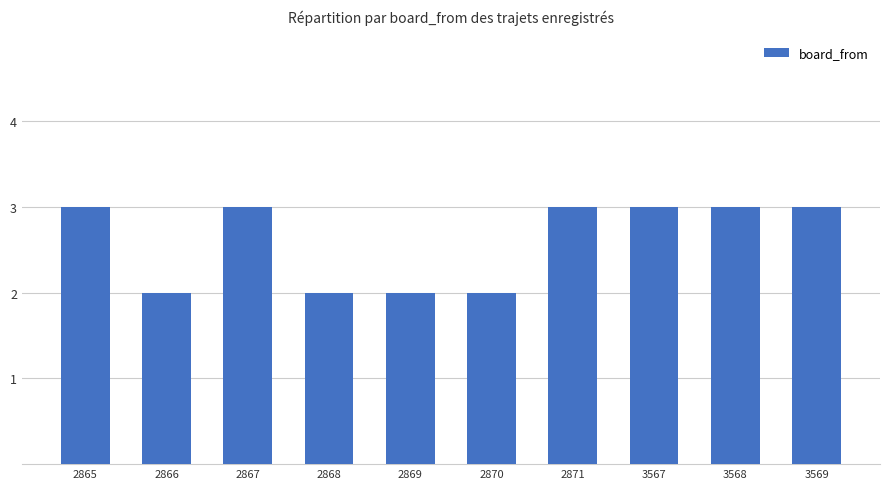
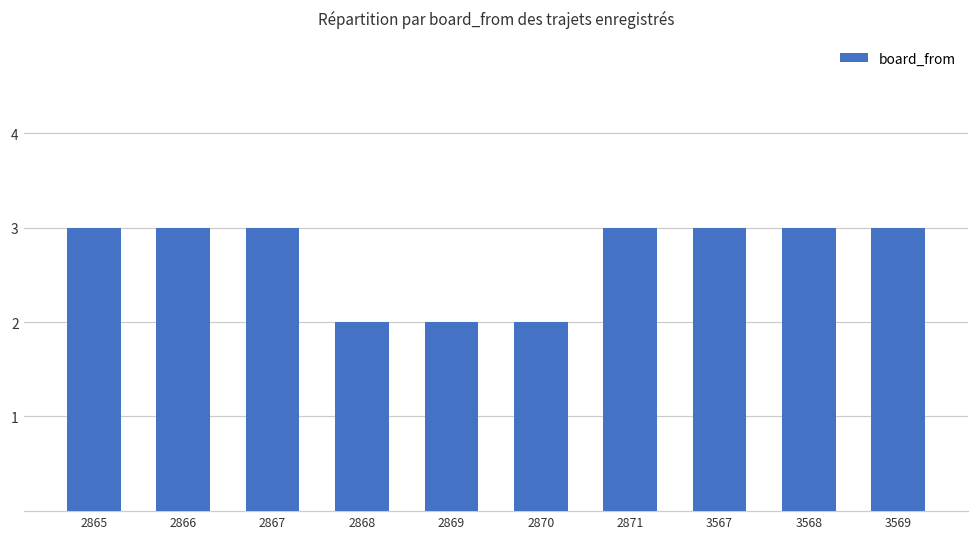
2866: 2 -> 3
